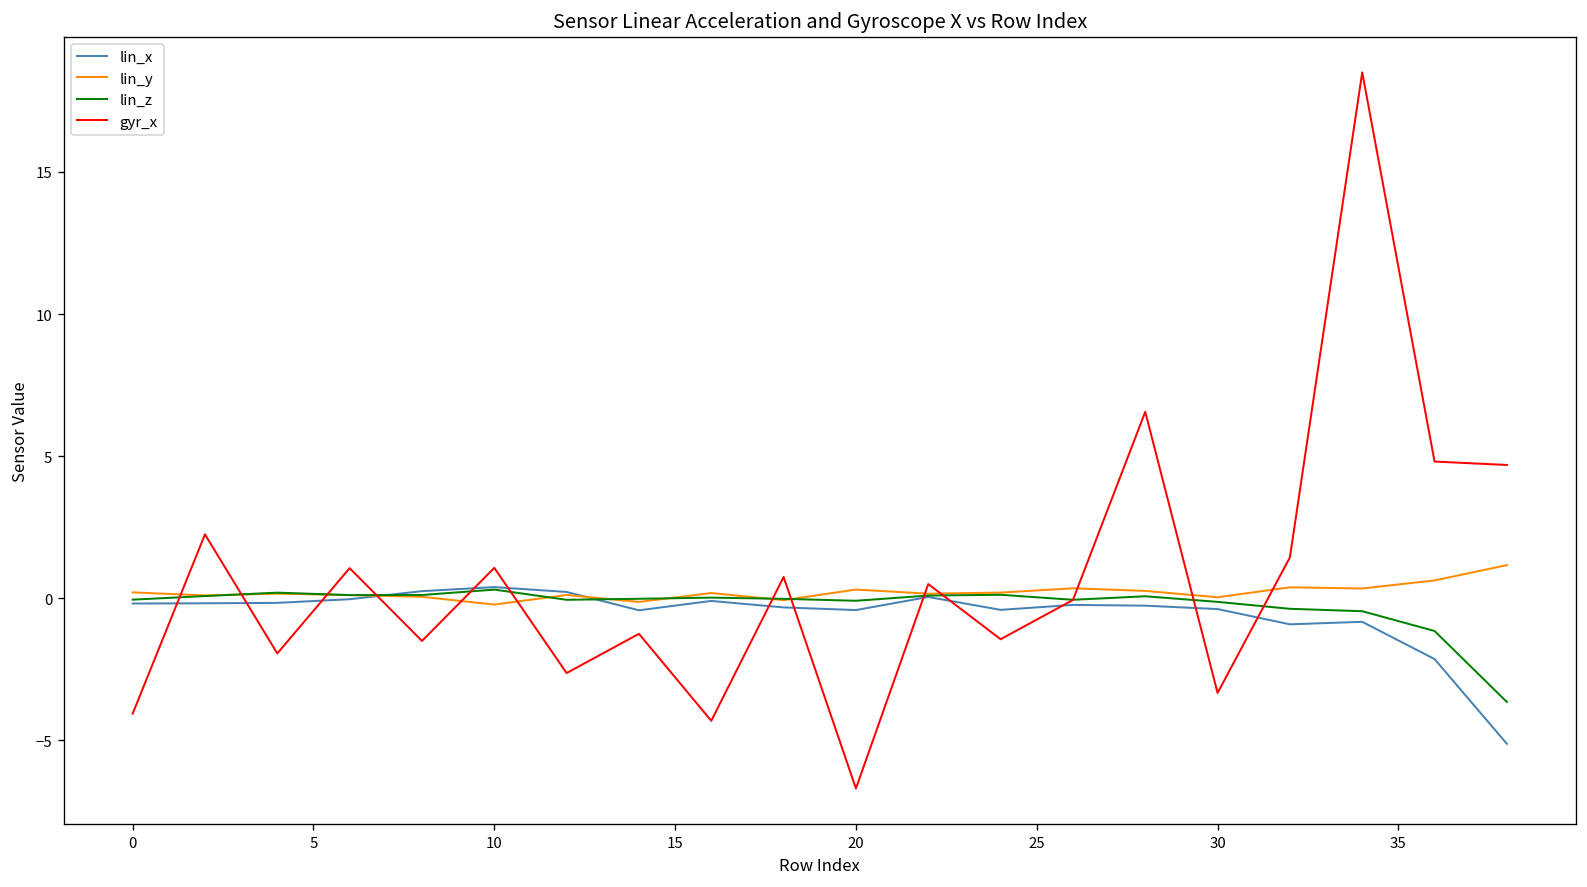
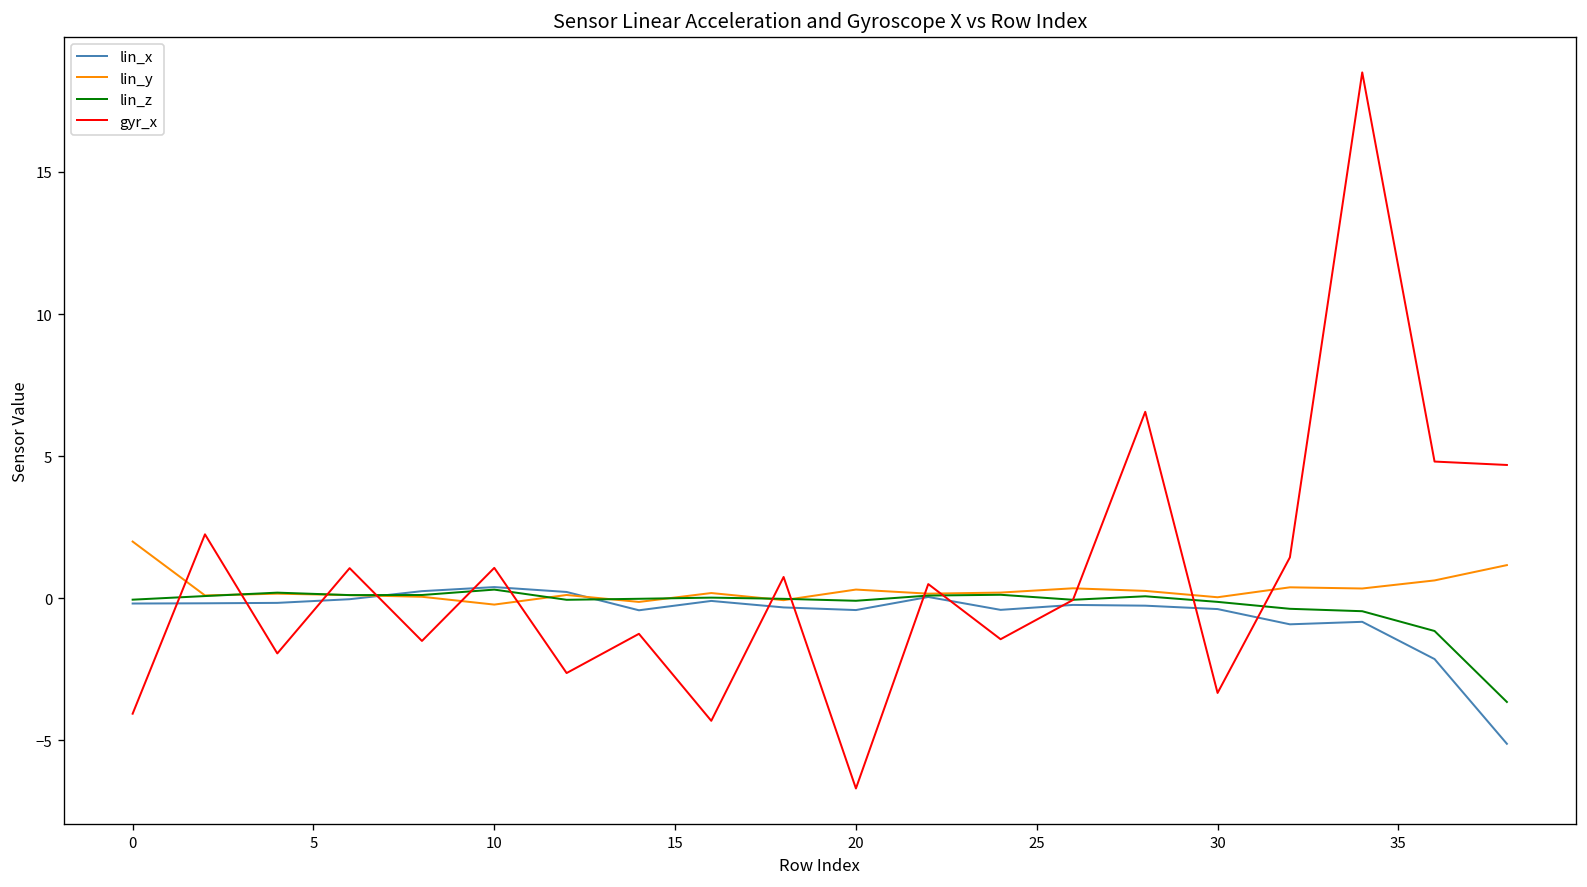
lin_y, 0: 0.2 -> 2.0
